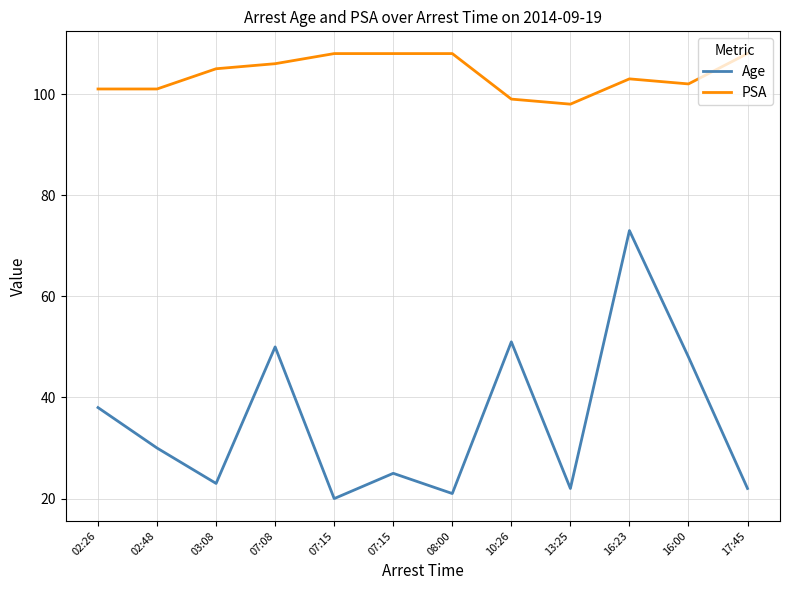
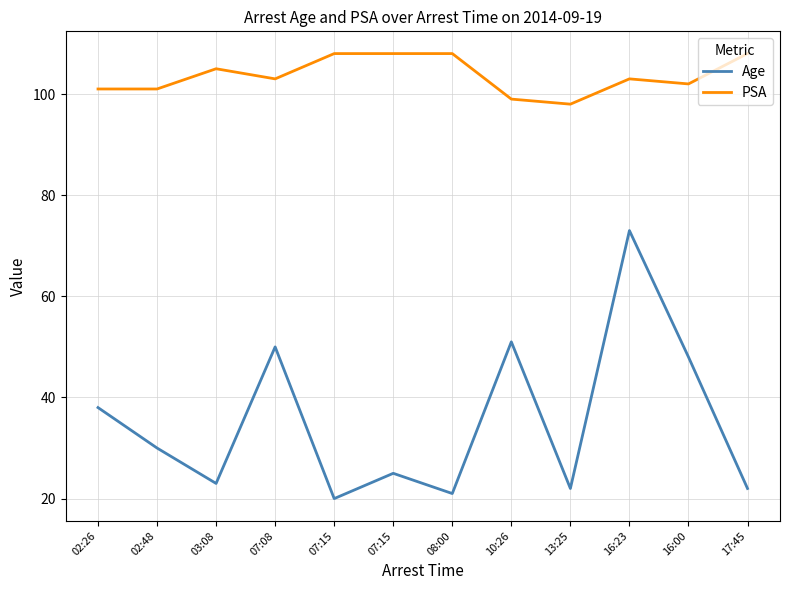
PSA, 07:08: 106 -> 103
